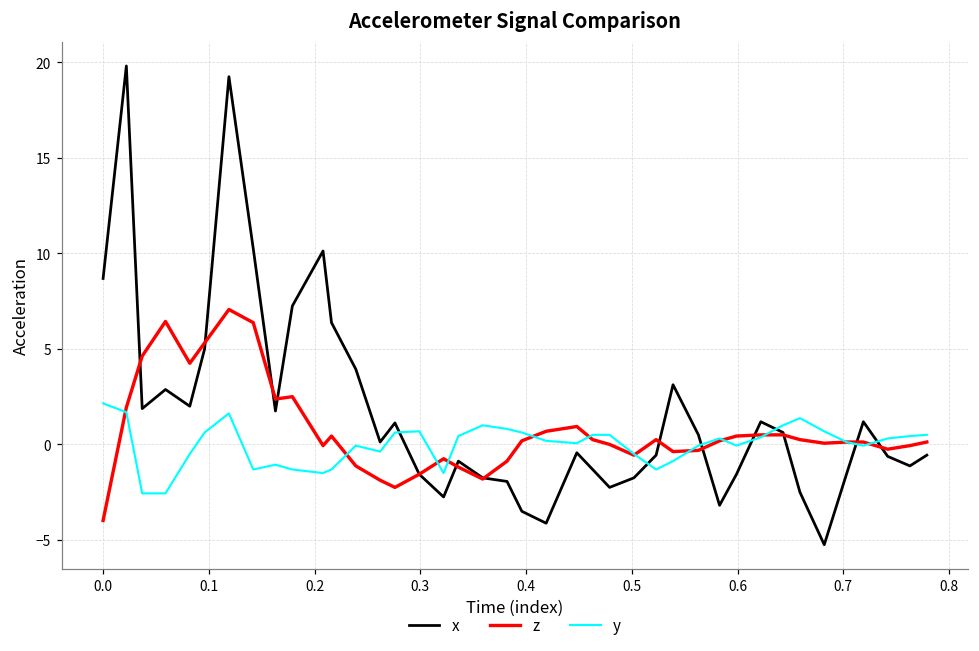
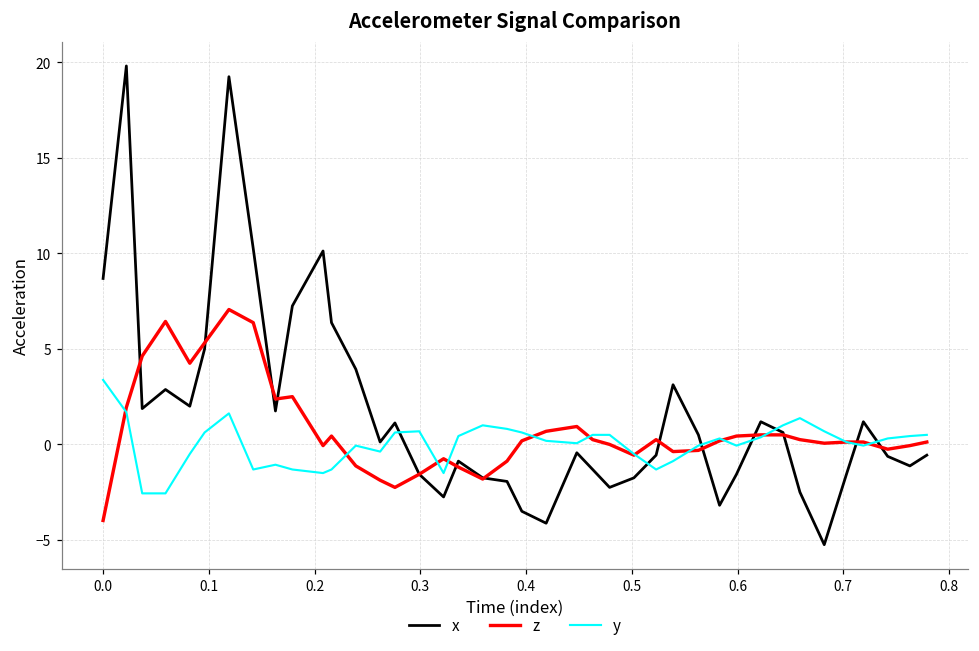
y, 0.0: 2.1 -> 3.4
